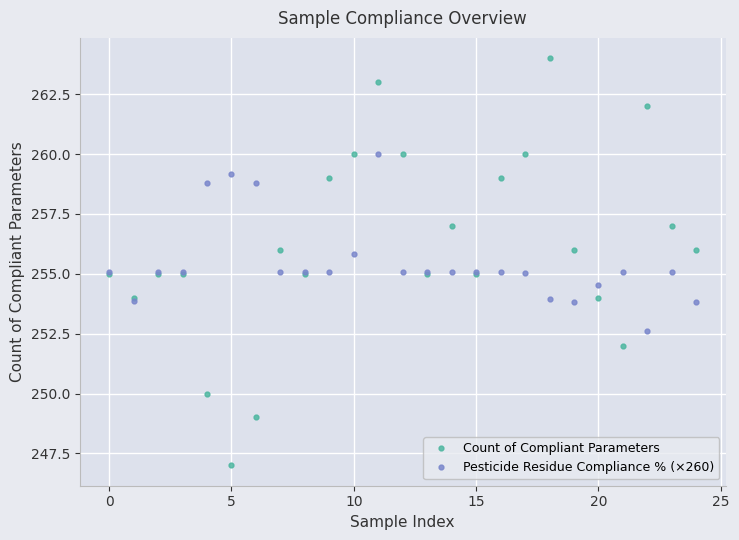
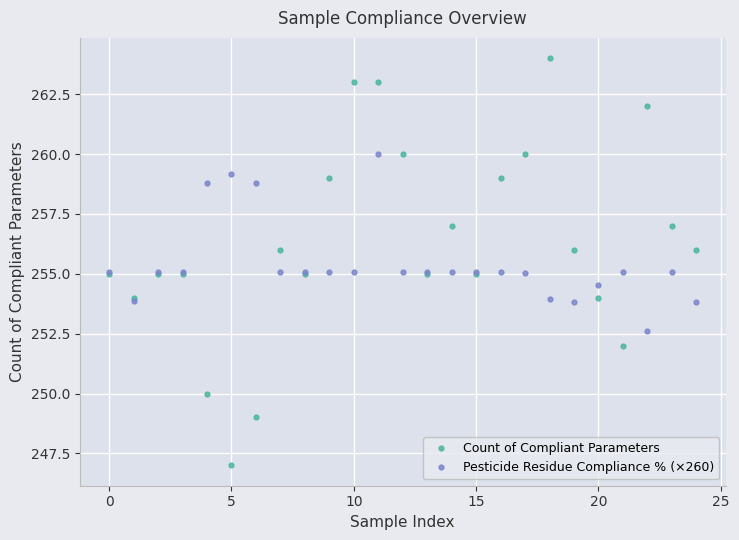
Count of Compliant Parameters, 10: 260 -> 263
Pesticide Residue Compliance % (×260), 10: 255.8 -> 255.1
